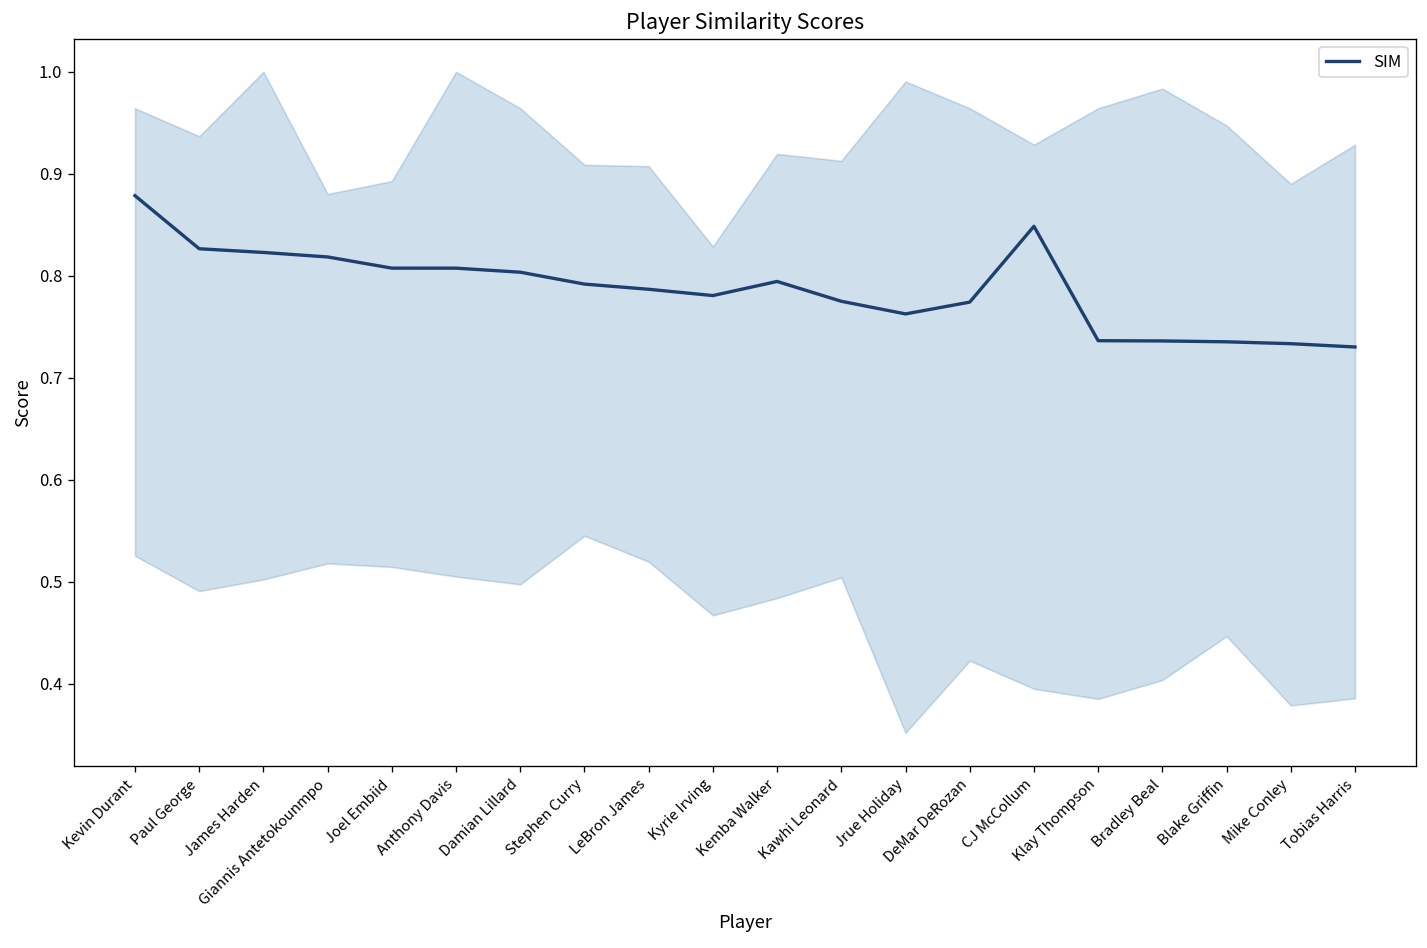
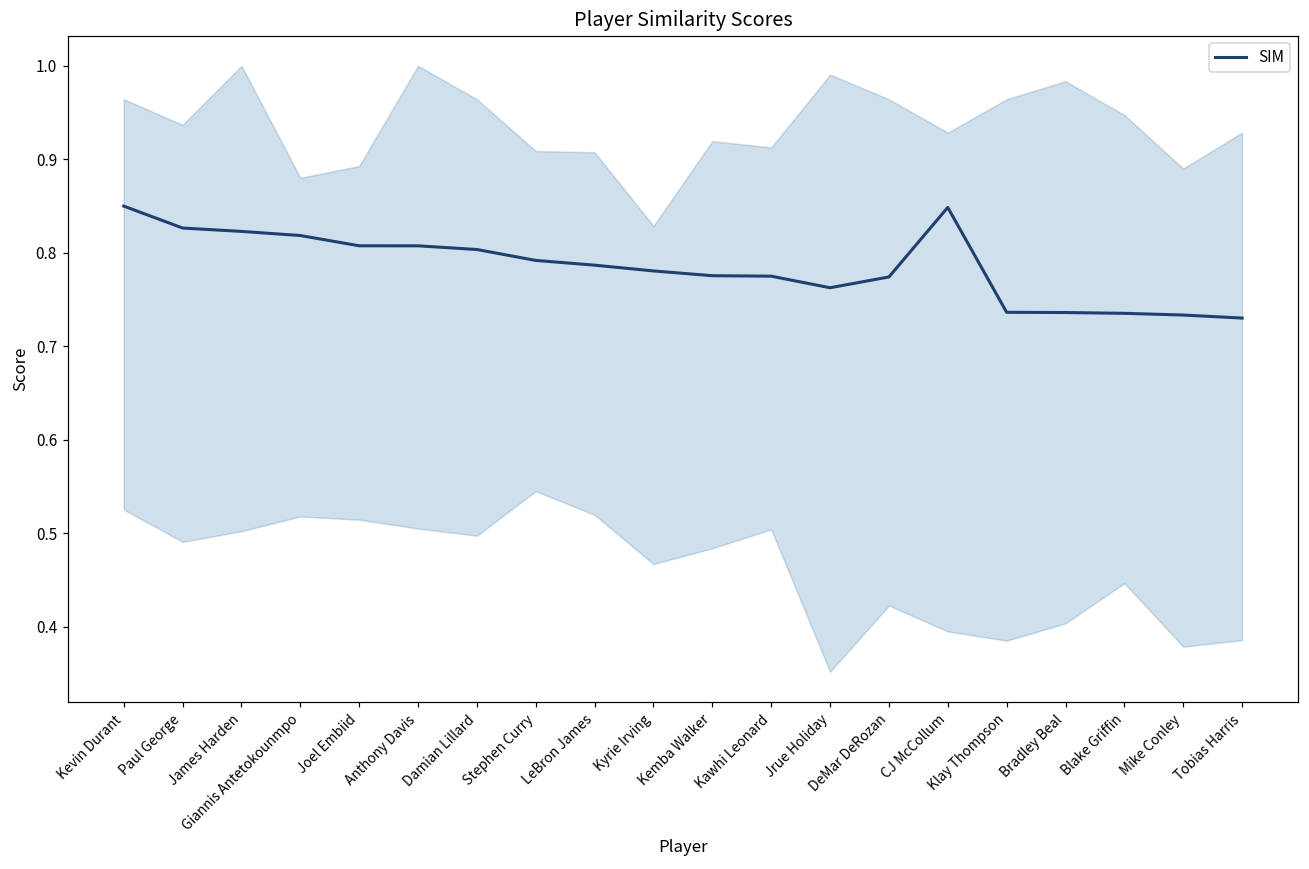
SIM, Kevin Durant: 0.88 -> 0.85
SIM, Kemba Walker: 0.79 -> 0.78
